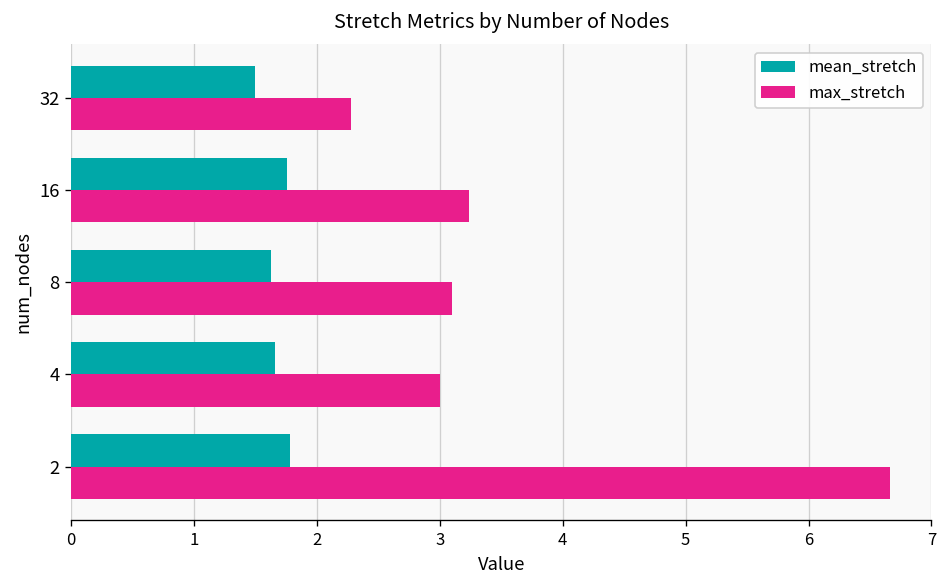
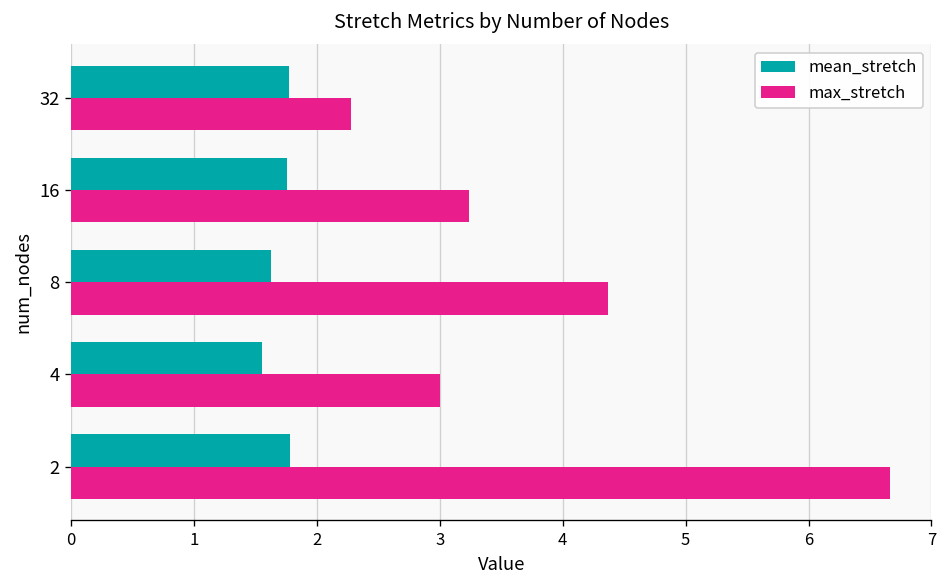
mean_stretch, 32: 1.50 -> 1.77
max_stretch, 8: 3.10 -> 4.37
mean_stretch, 4: 1.66 -> 1.55
